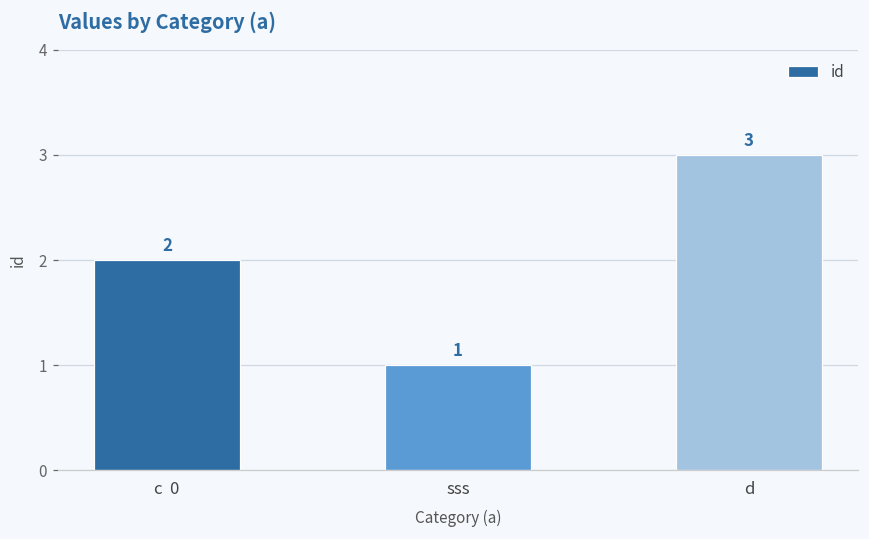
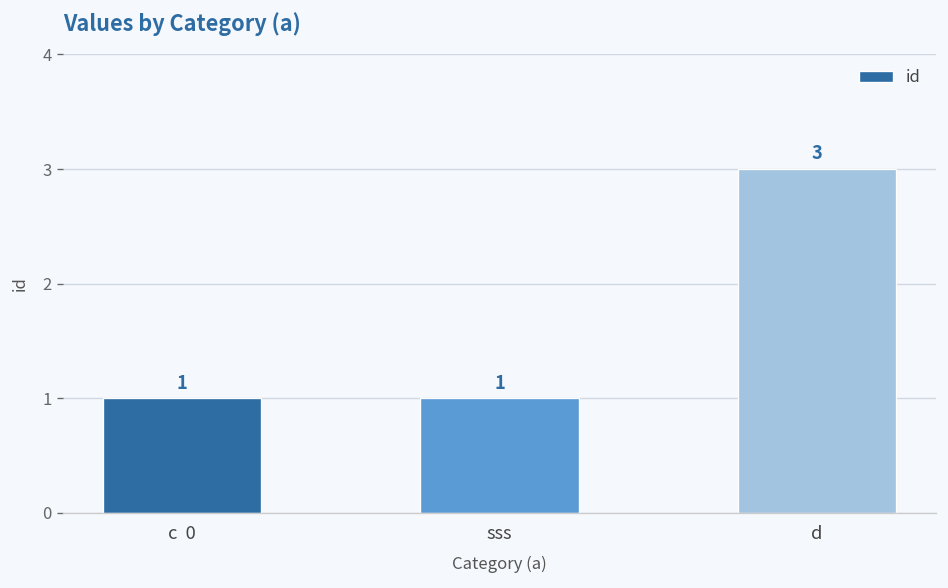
c 0: 2 -> 1
